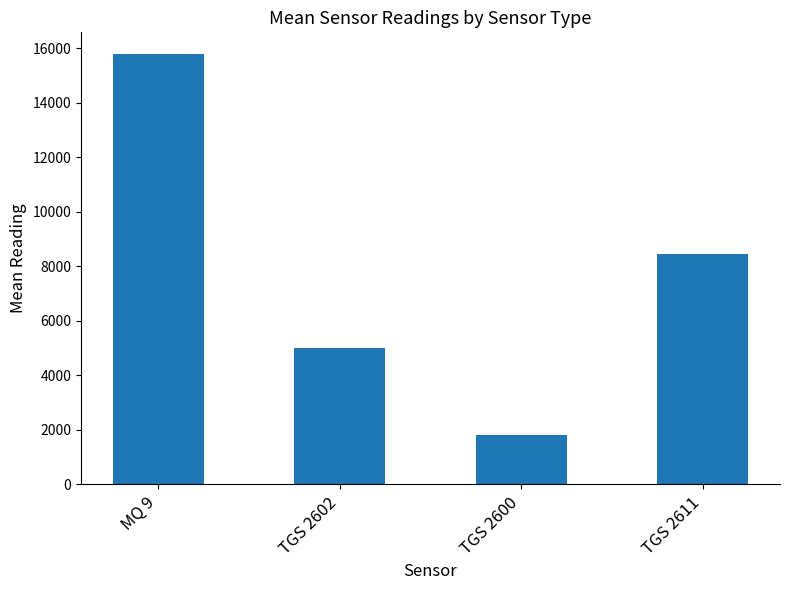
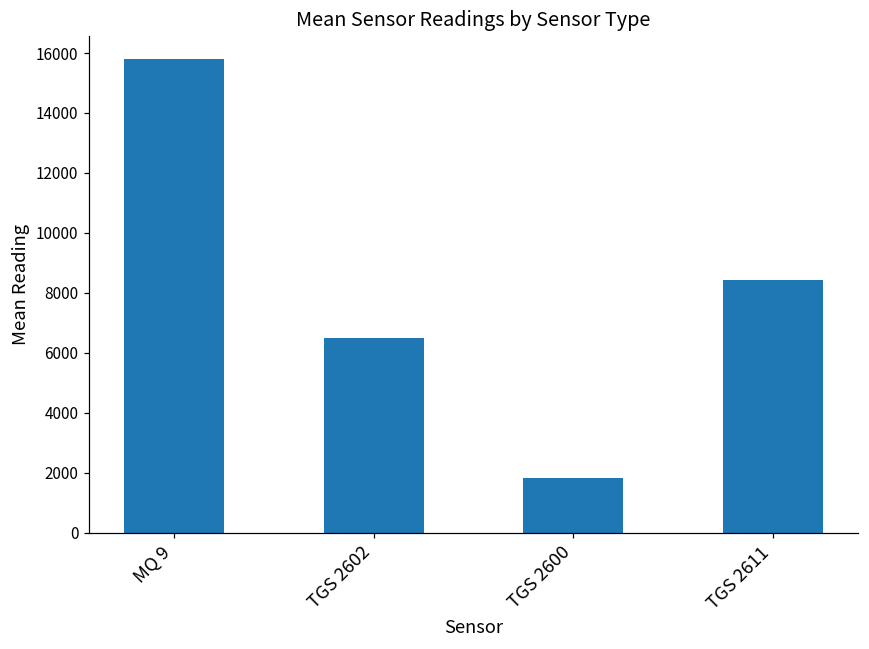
TGS 2602: 5000 -> 6500
